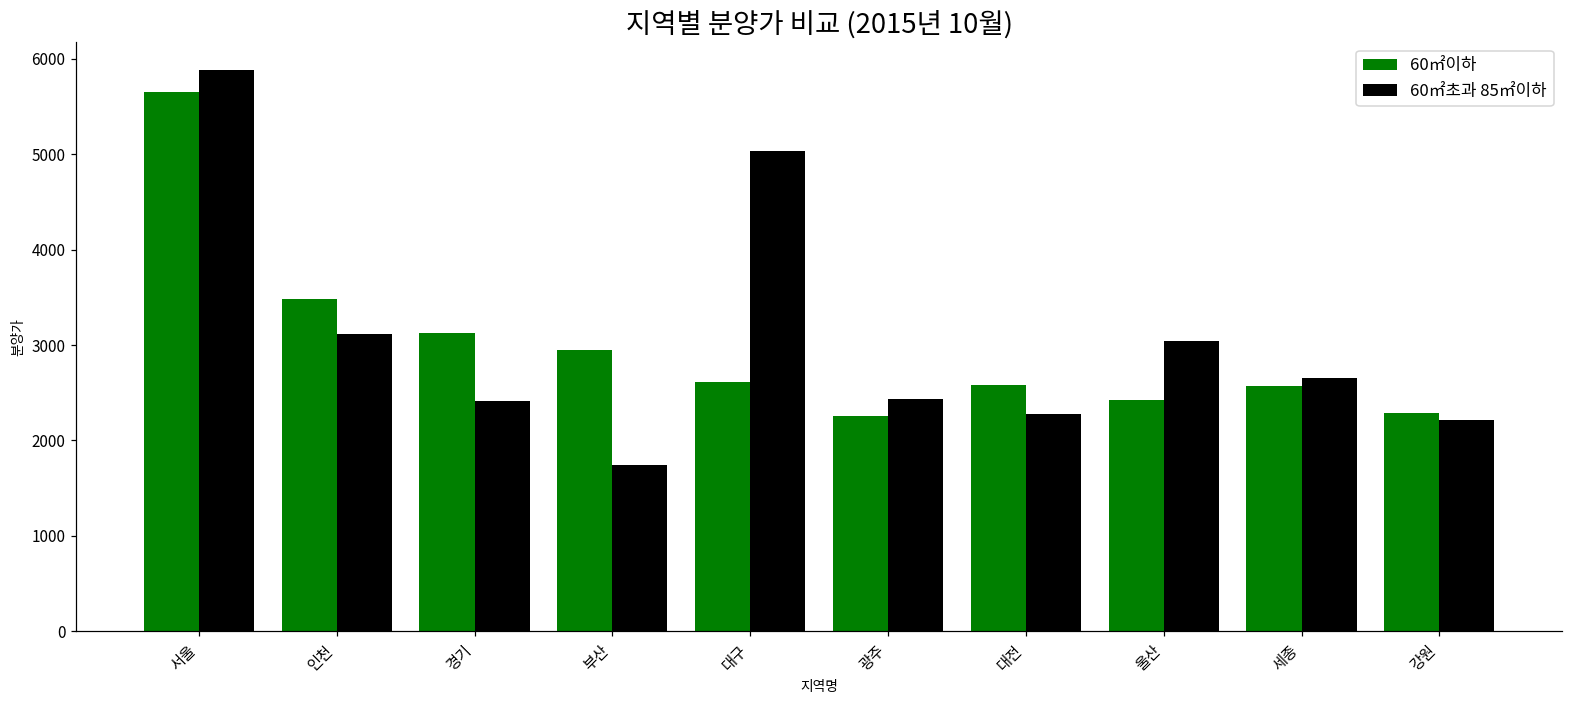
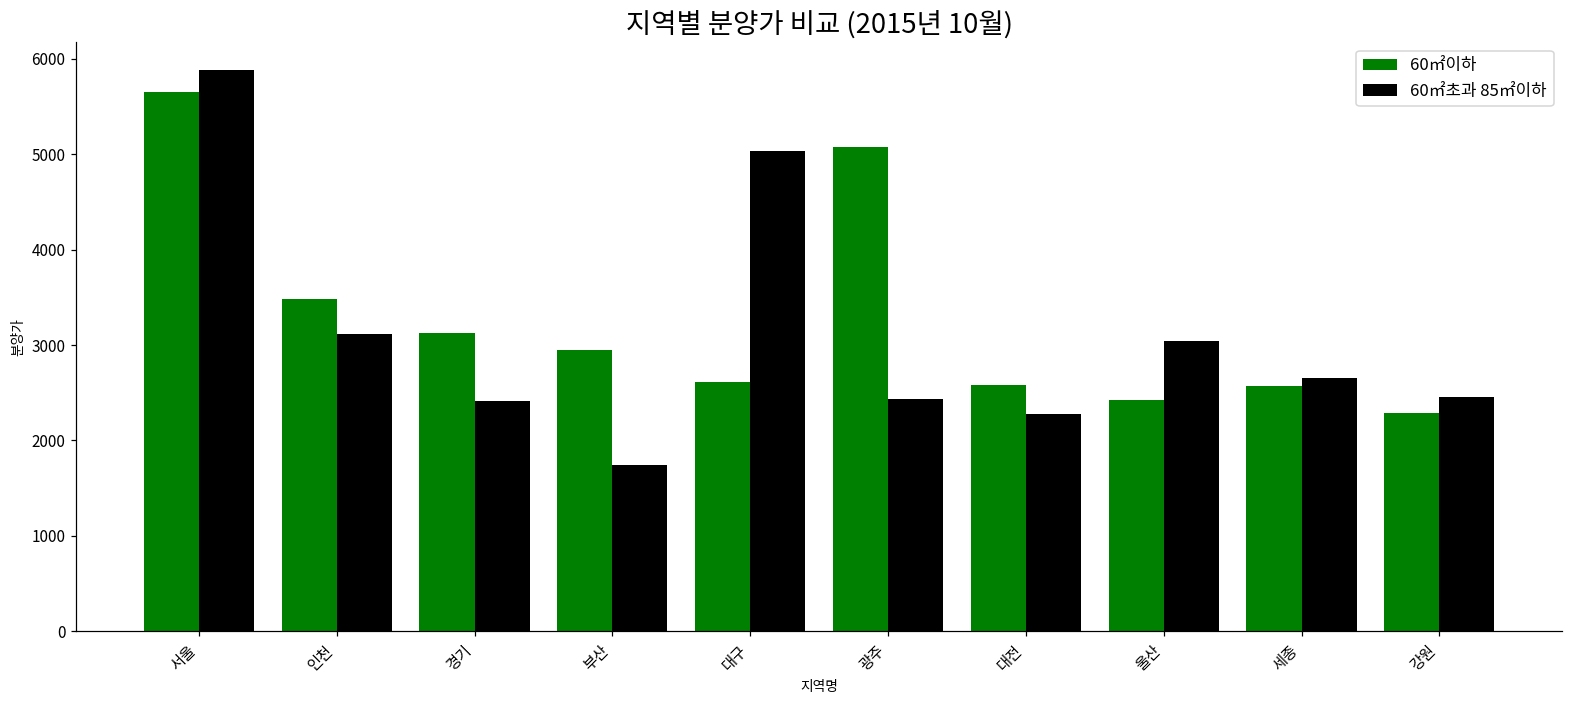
60㎡이하, 광주: 2300 -> 5100
60㎡초과 85㎡이하, 강원: 2200 -> 2500
